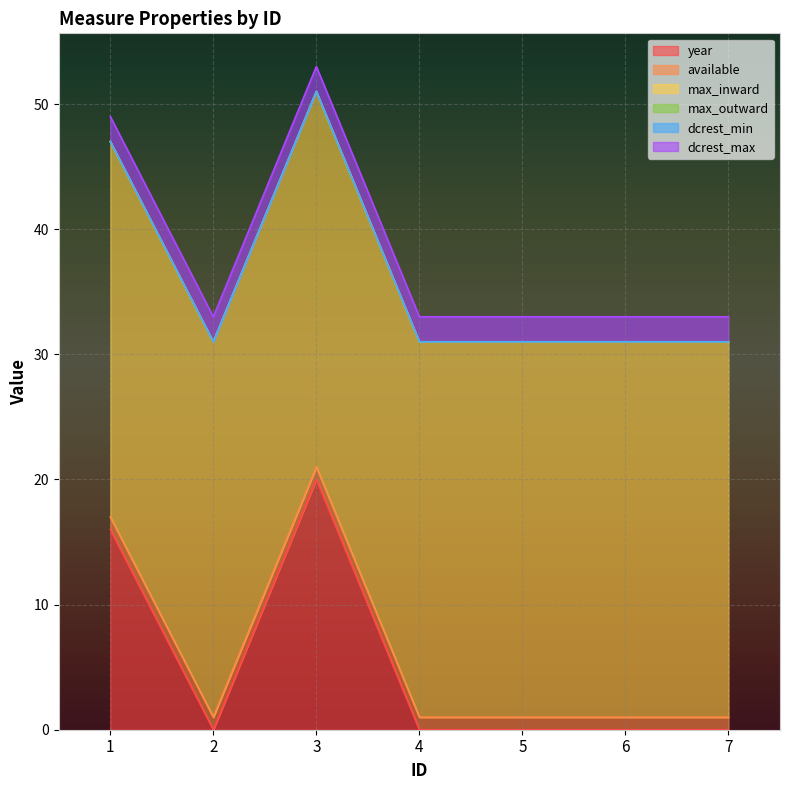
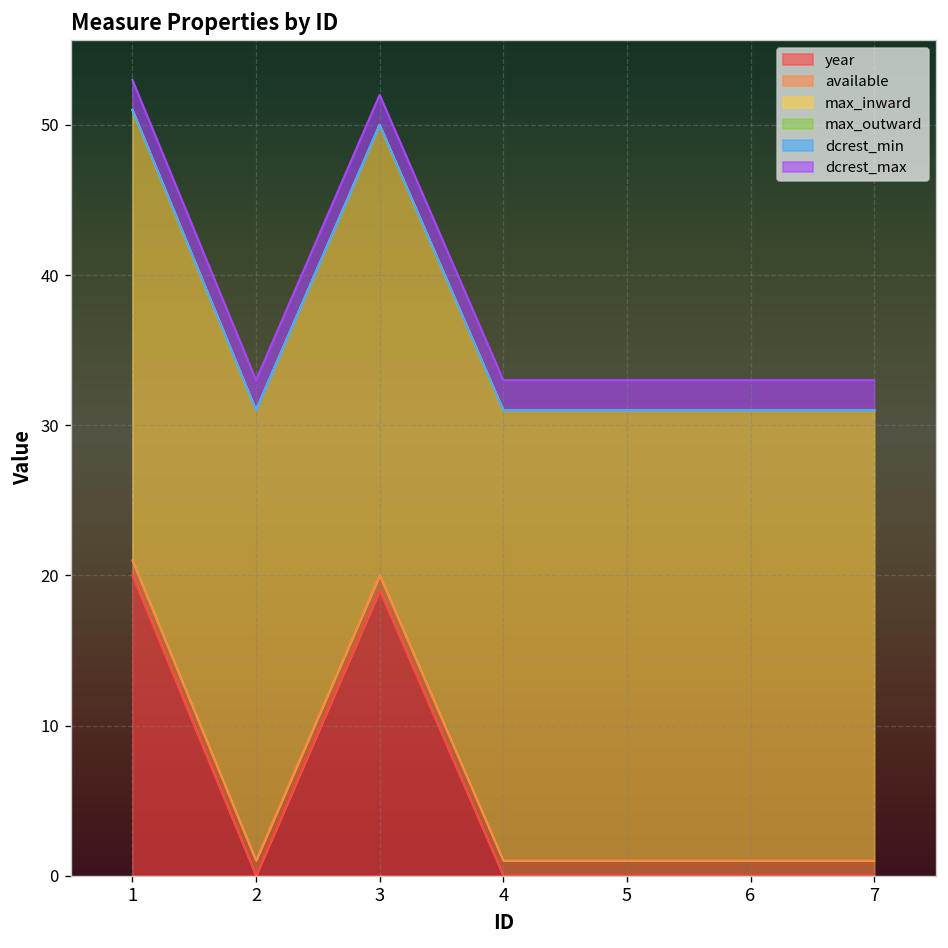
year, 1: 16 -> 20
year, 3: 20 -> 19
